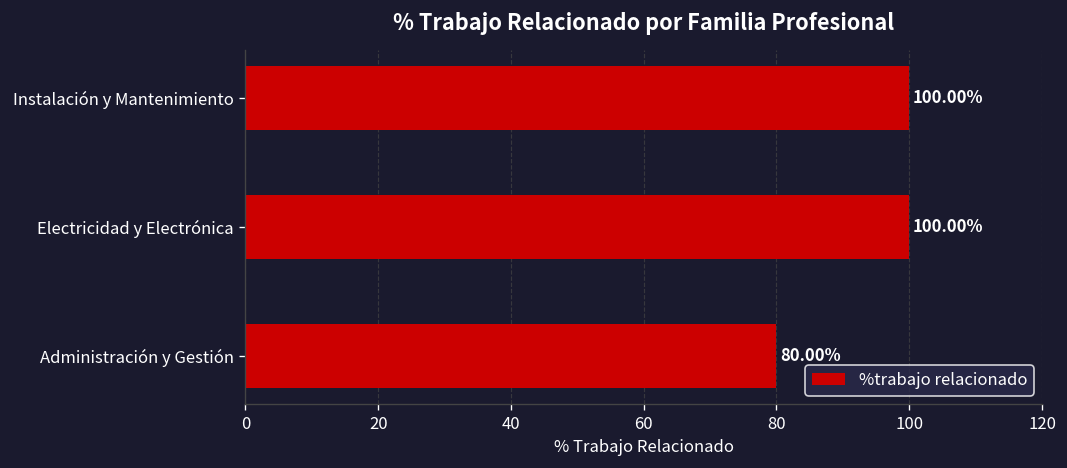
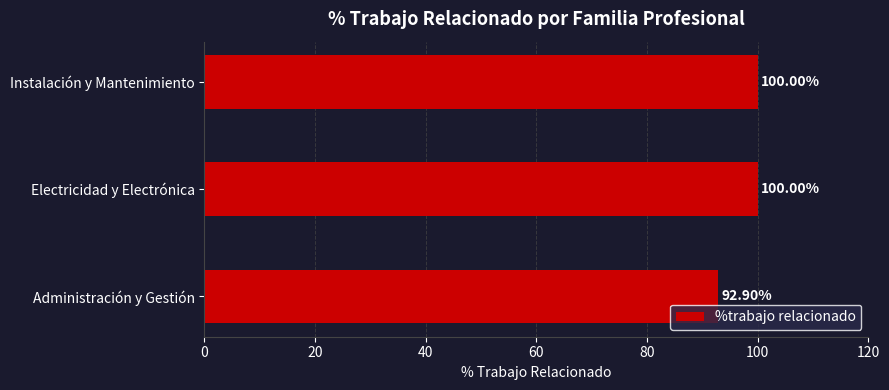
Administración y Gestión: 80.00% -> 92.90%
